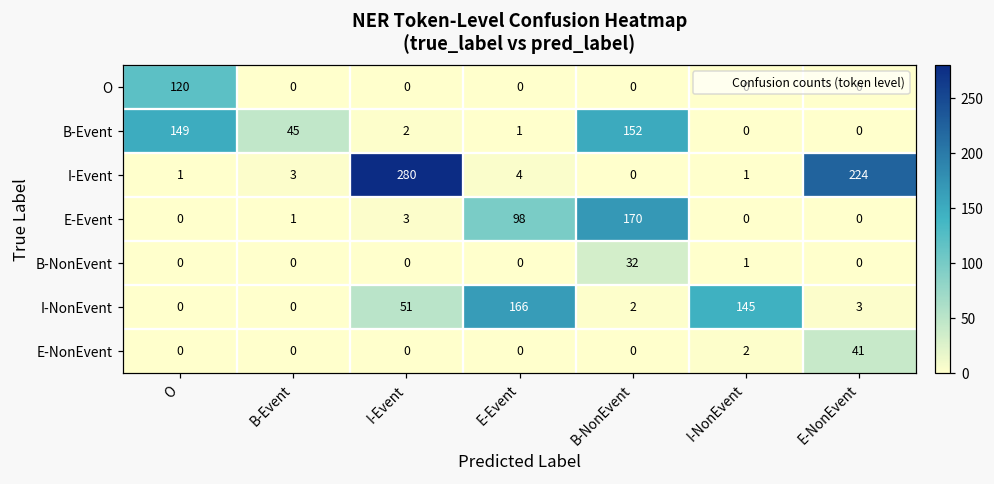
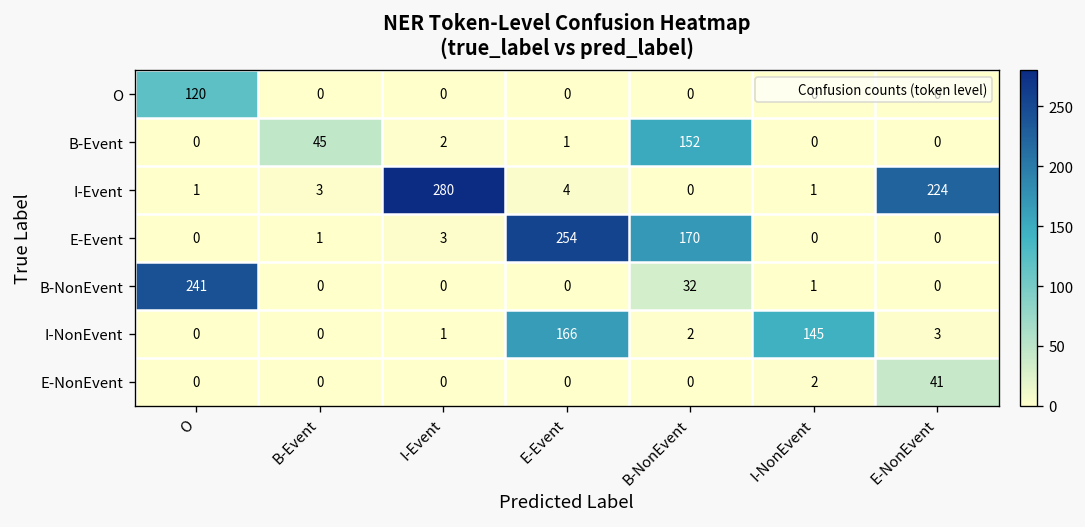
B-Event, O: 149 -> 0
E-Event, E-Event: 98 -> 254
B-NonEvent, O: 0 -> 241
I-NonEvent, I-Event: 51 -> 1
